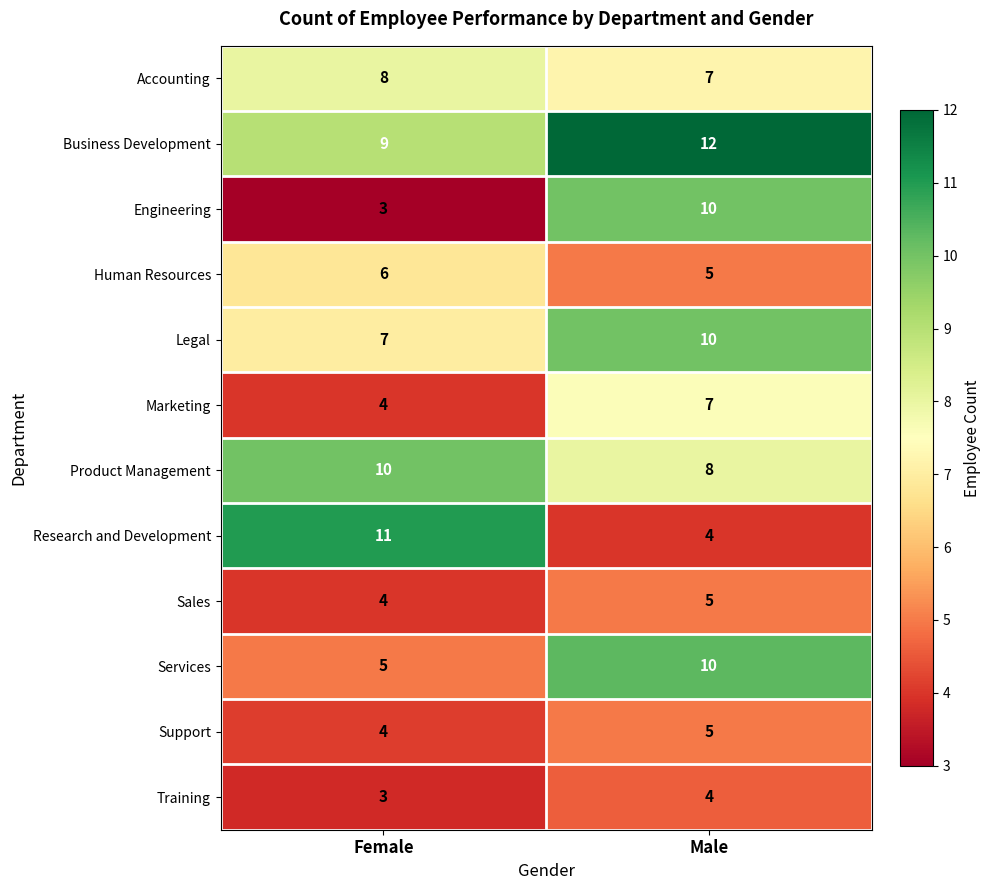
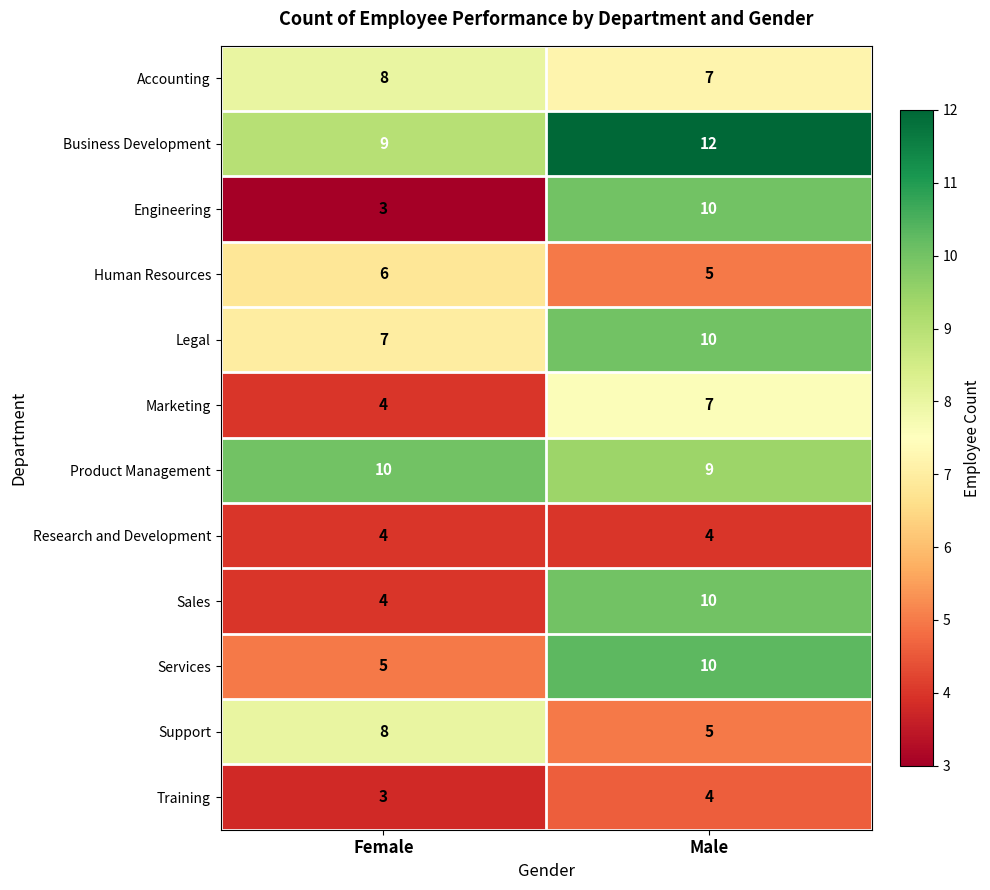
Product Management, Male: 8 -> 9
Research and Development, Female: 11 -> 4
Sales, Male: 5 -> 10
Support, Female: 4 -> 8
